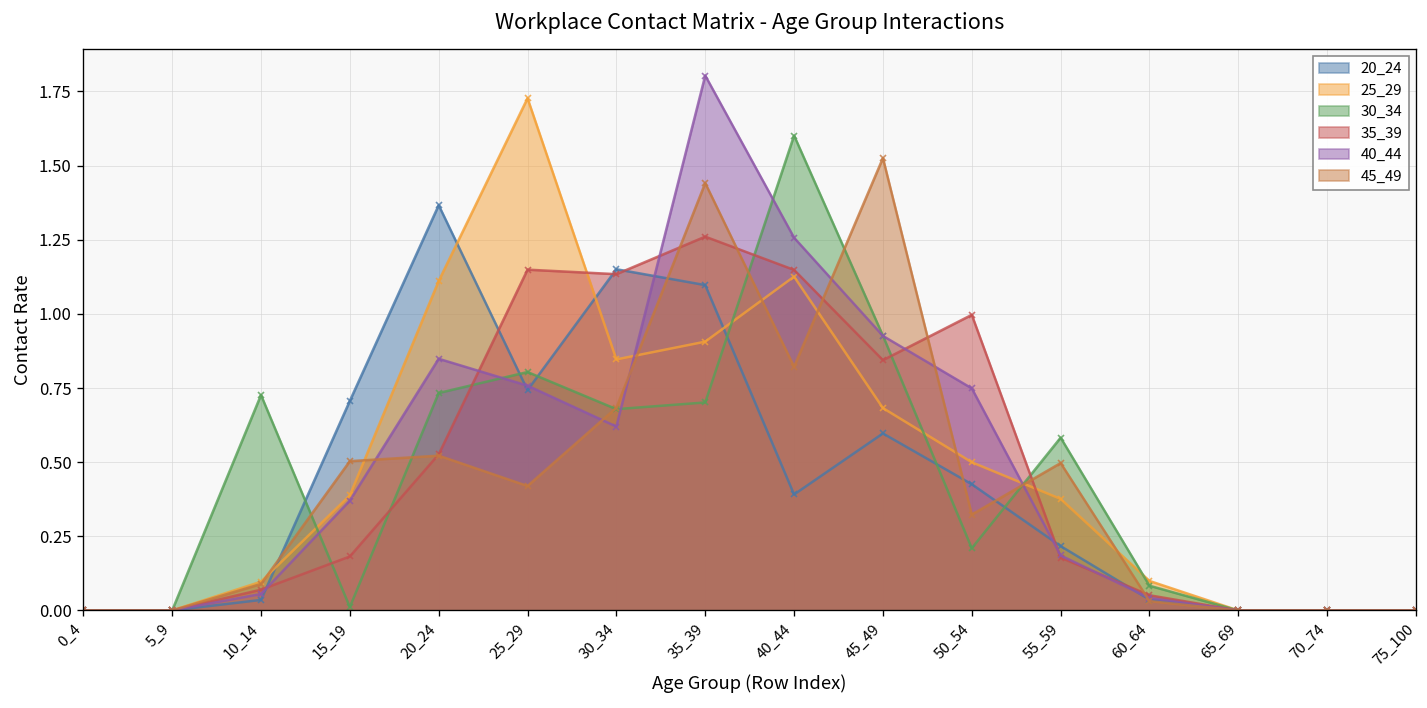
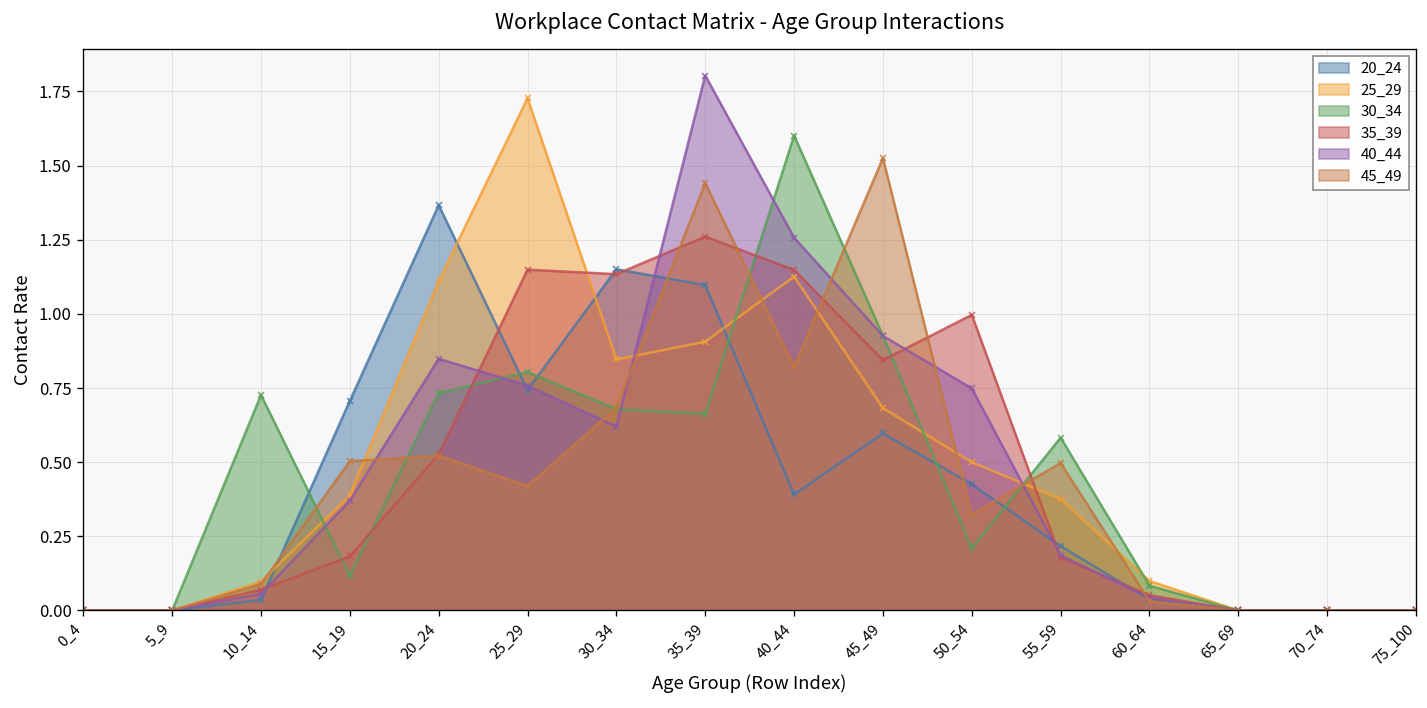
30_34, 15_19: 0.01 -> 0.12
30_34, 35_39: 0.70 -> 0.66
